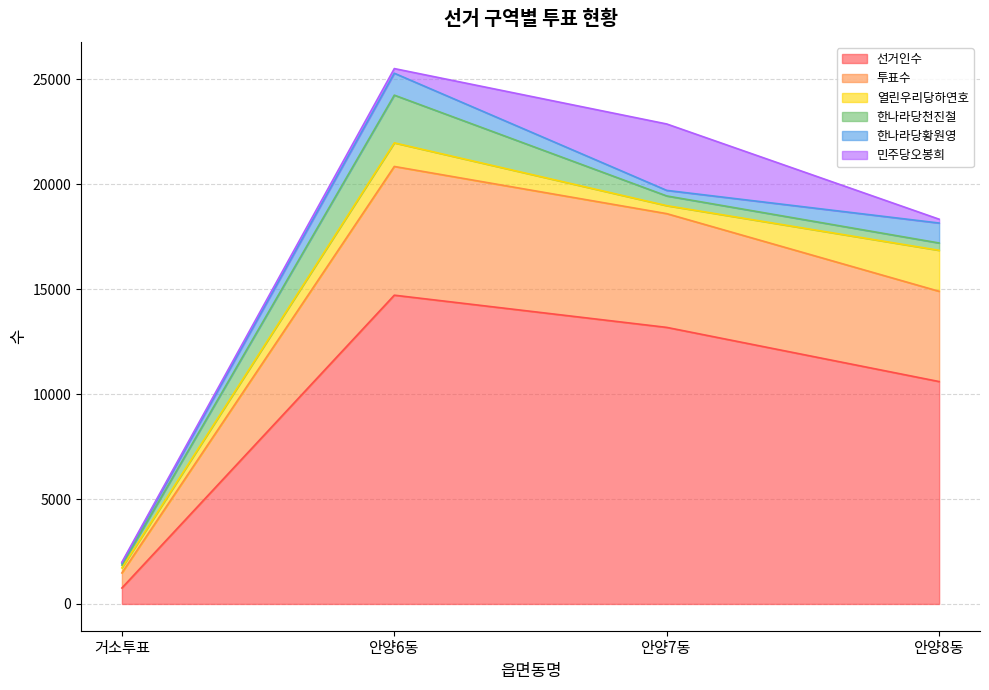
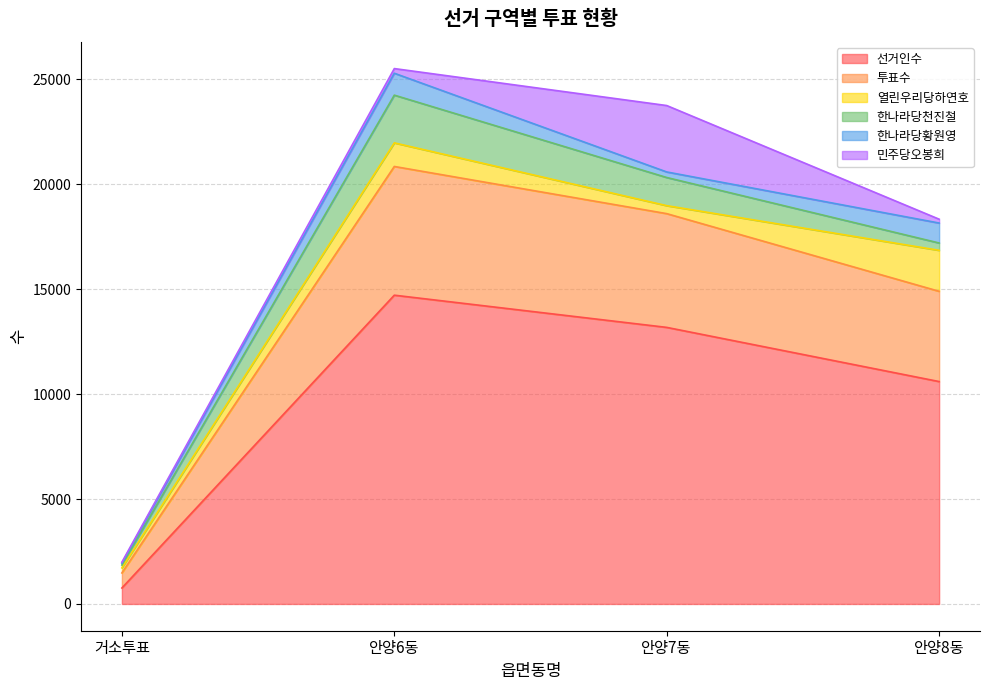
한나라당천진철, 안양7동: 500 -> 1300
